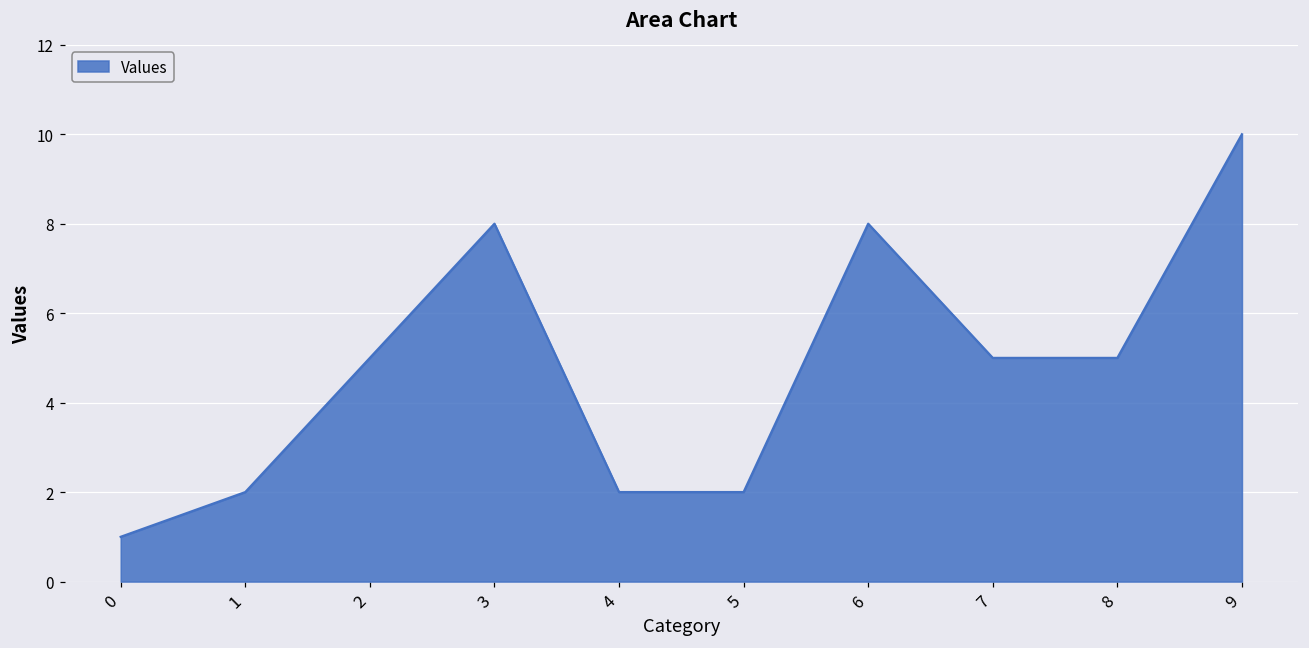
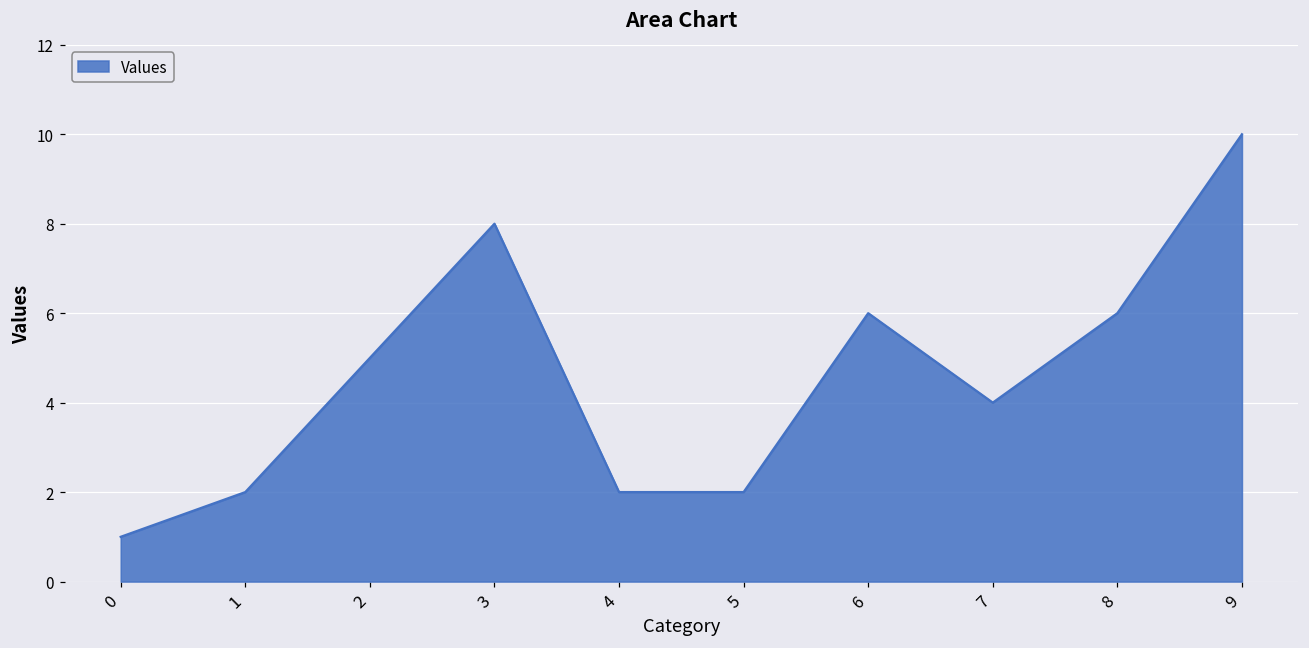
6: 8 -> 6
7: 5 -> 4
8: 5 -> 6
